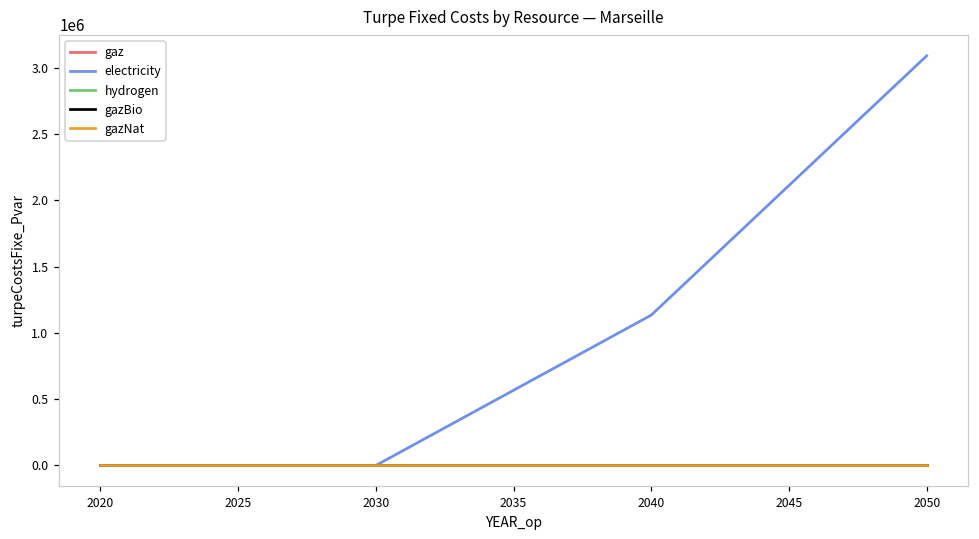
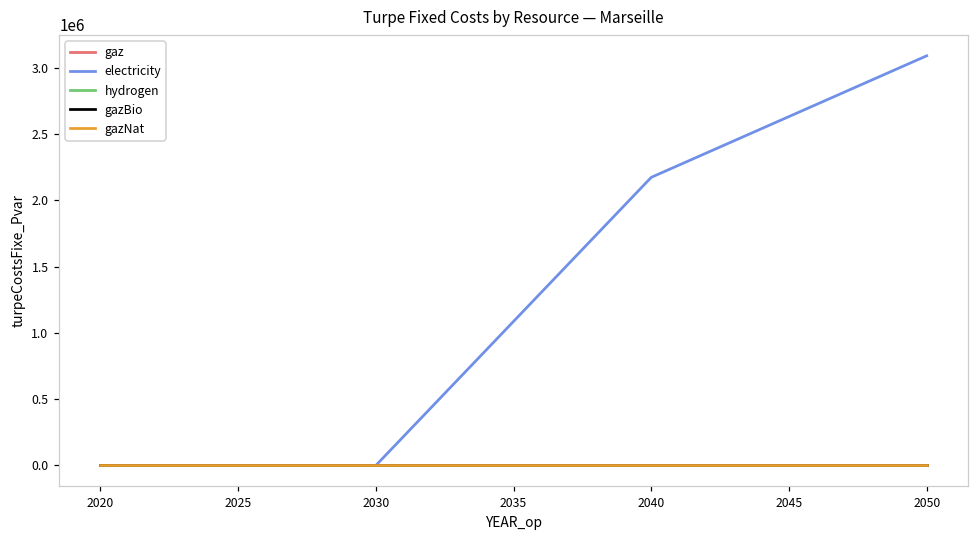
electricity, 2040: 1130000 -> 2170000
